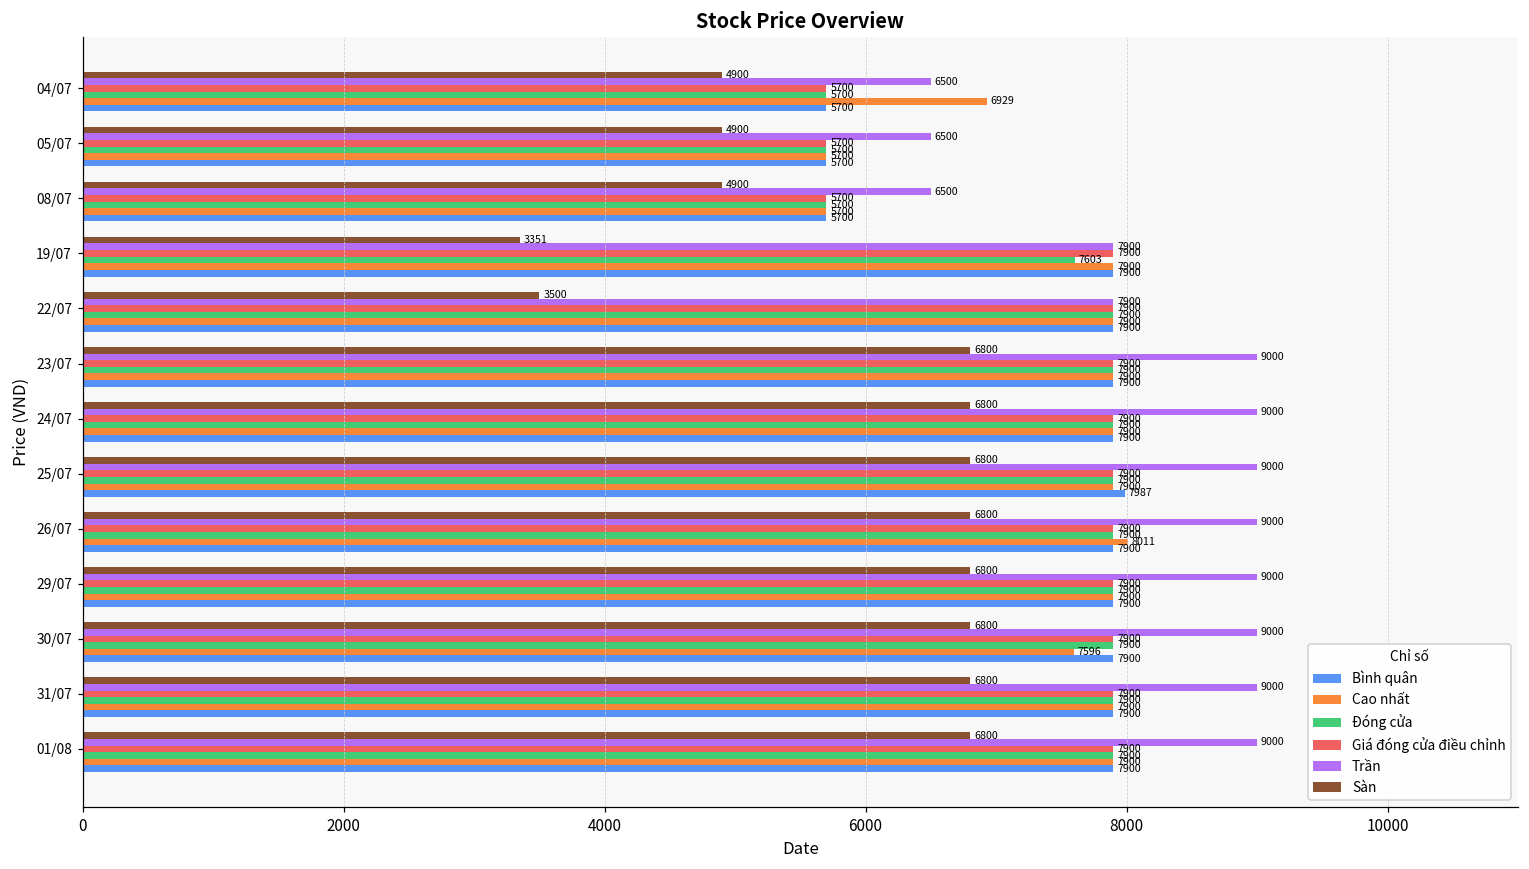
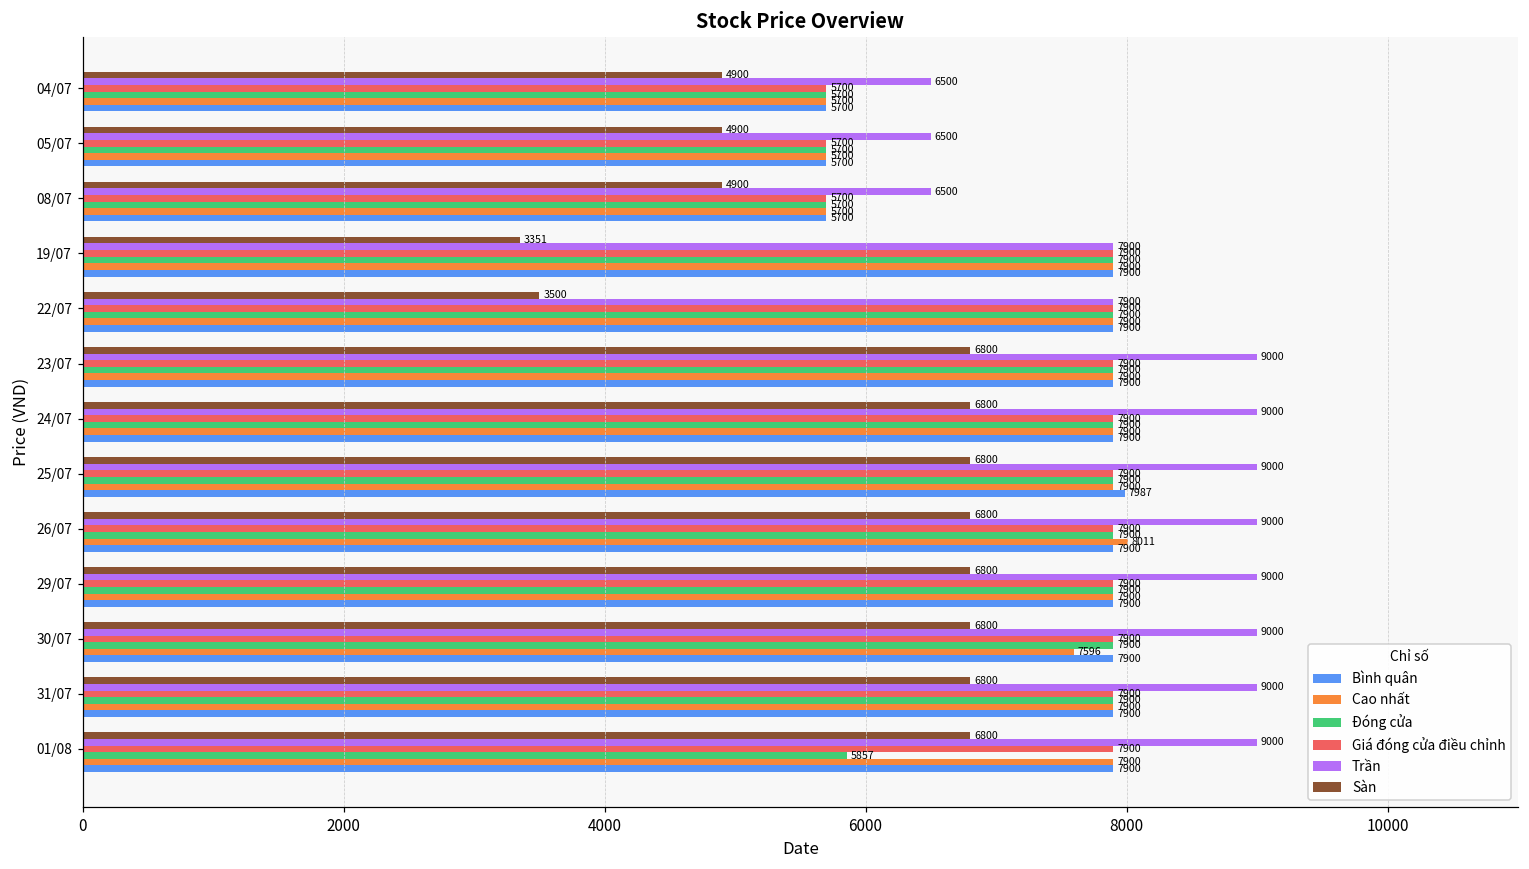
Cao nhất, 04/07: 6929 -> 5700
Đóng cửa, 19/07: 7603 -> 7900
Đóng cửa, 01/08: 7900 -> 5857
